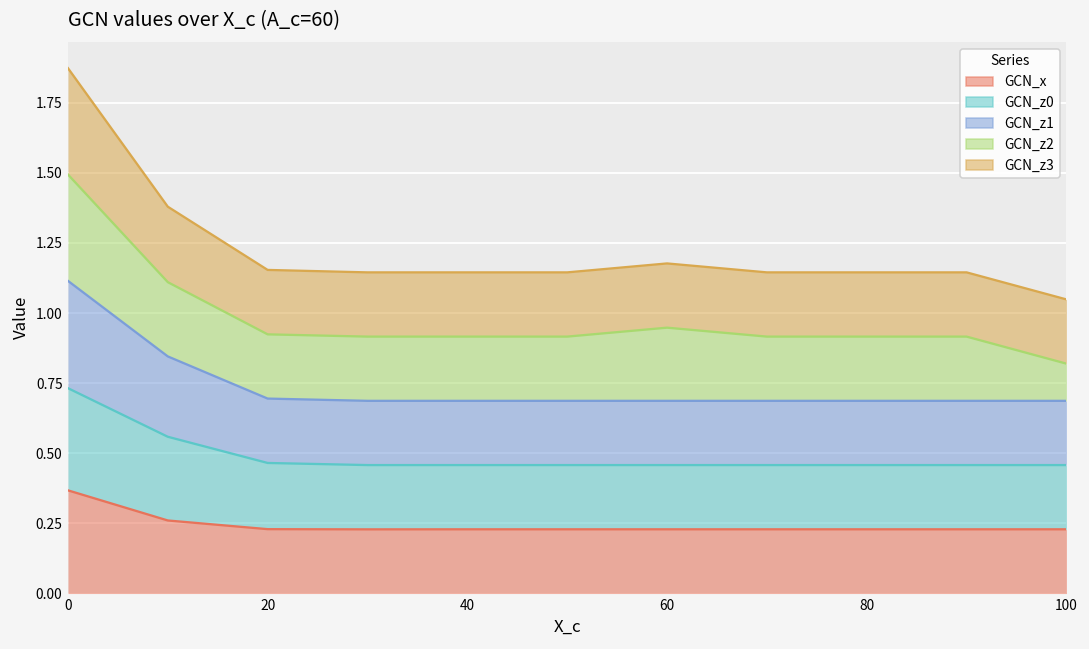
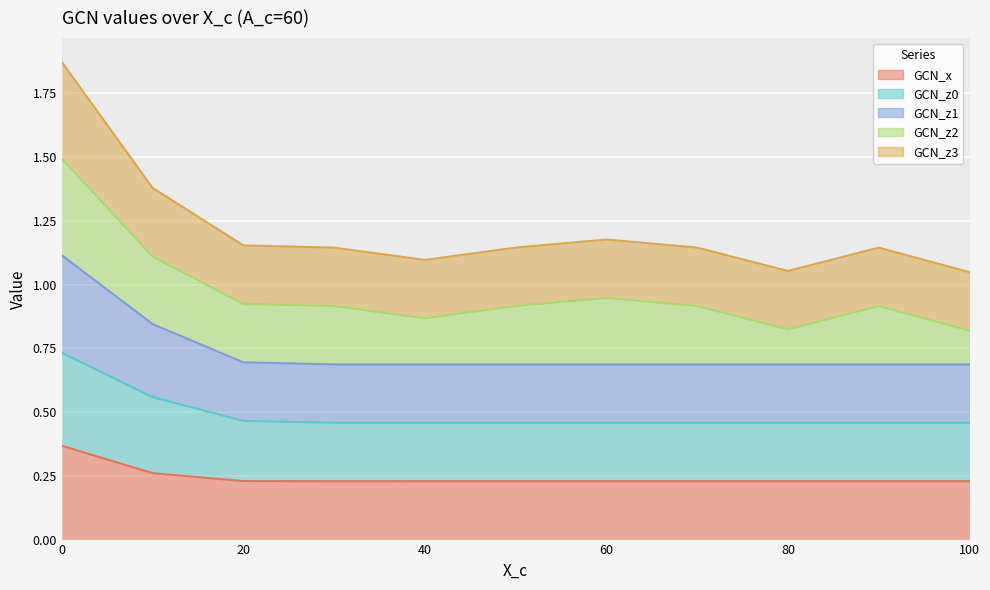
GCN_z2, 40: 0.23 -> 0.18
GCN_z2, 80: 0.23 -> 0.14
